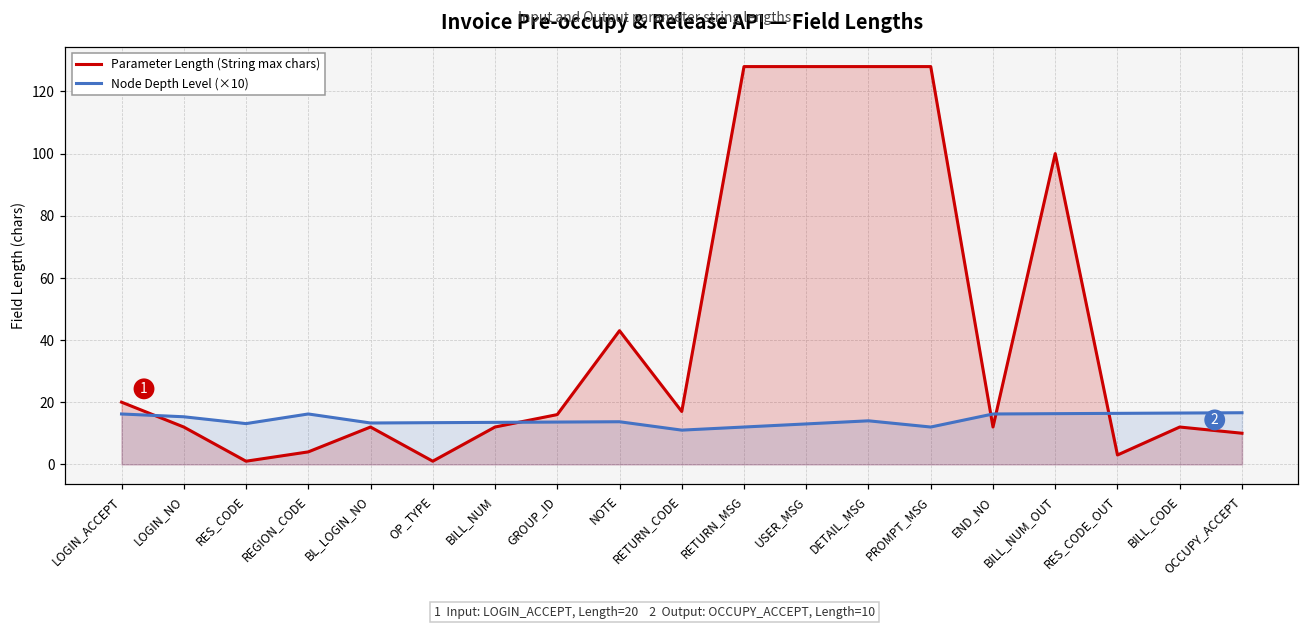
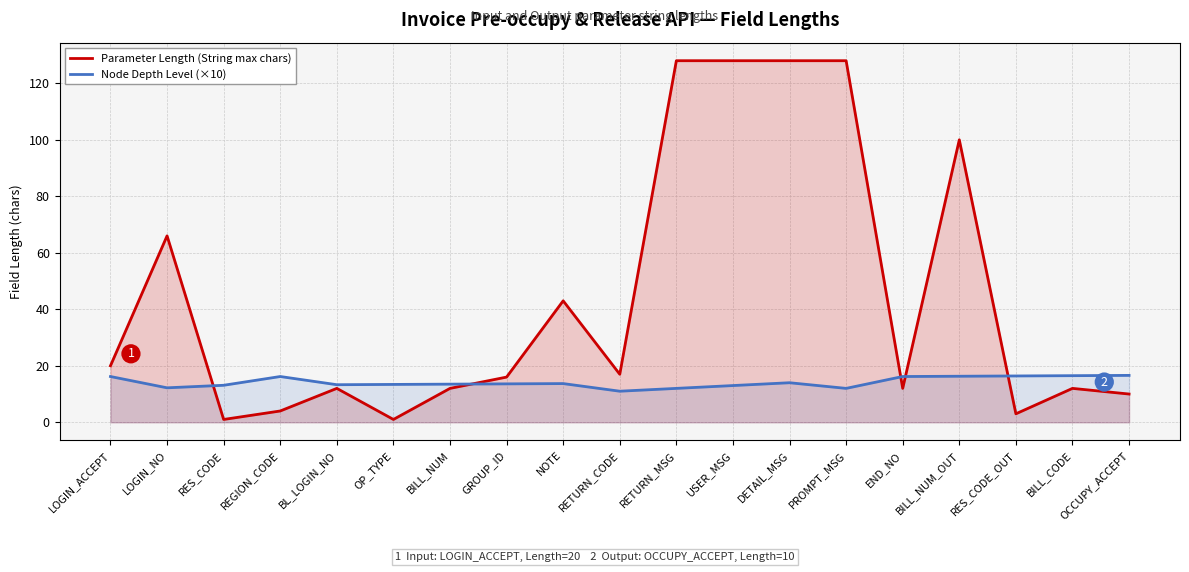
Parameter Length (String max chars), LOGIN_NO: 12 -> 66
Node Depth Level (×10), LOGIN_NO: 15 -> 12
